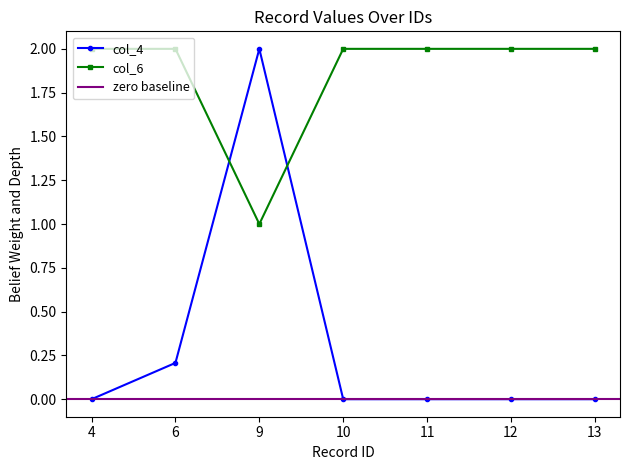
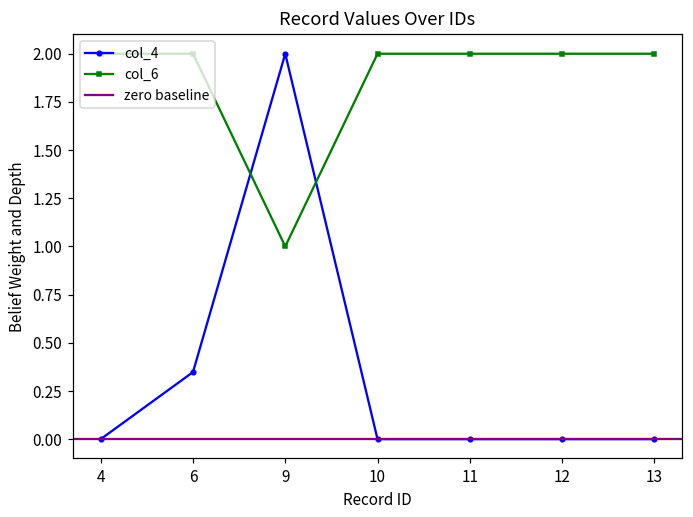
col_4, 6: 0.21 -> 0.35
